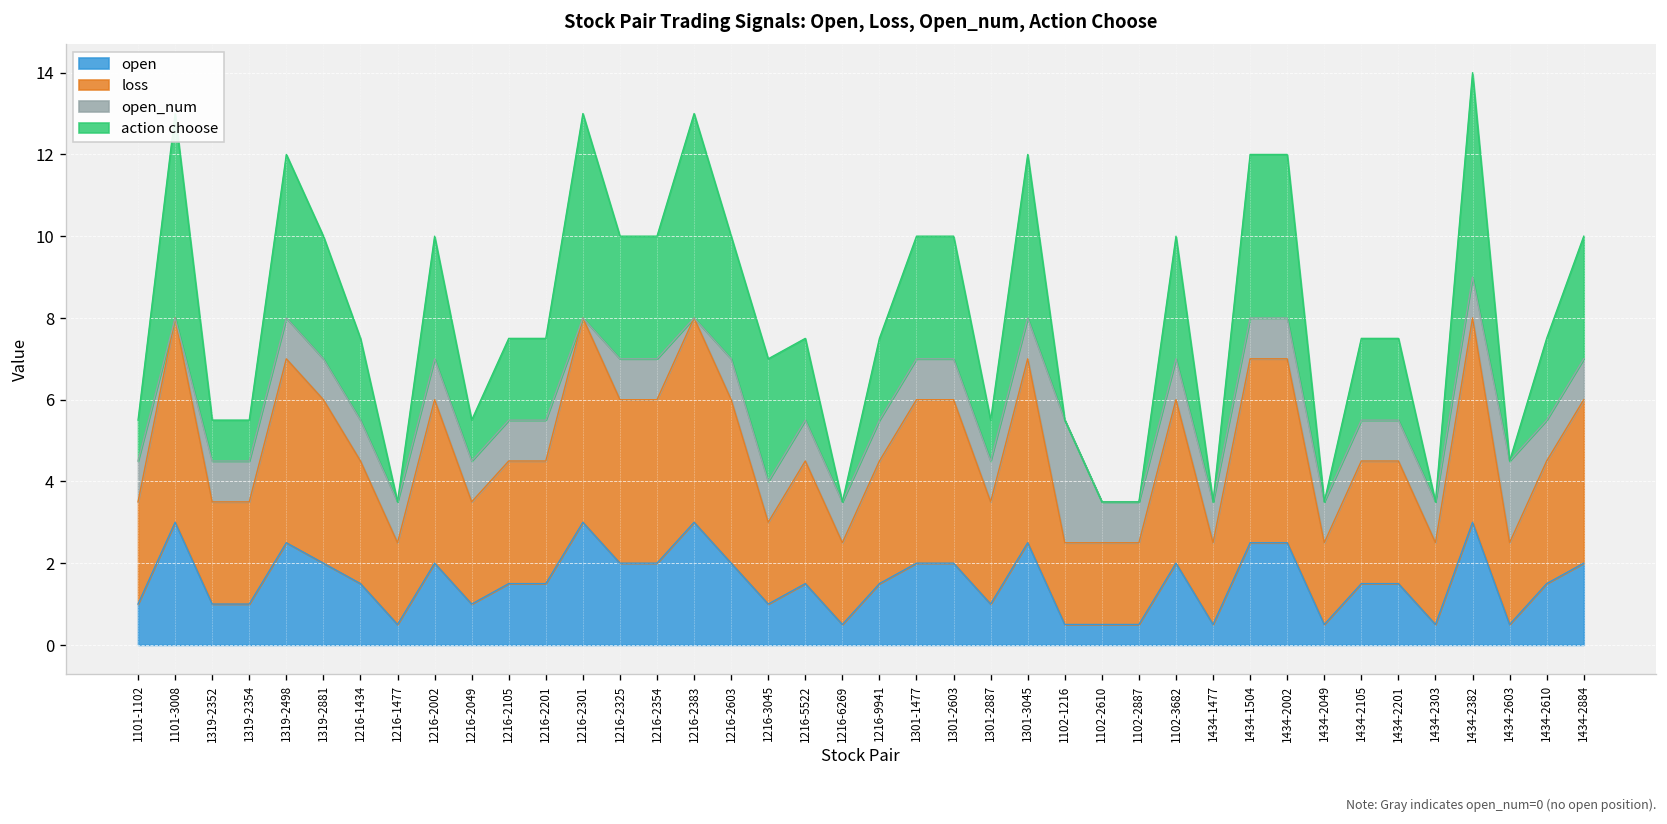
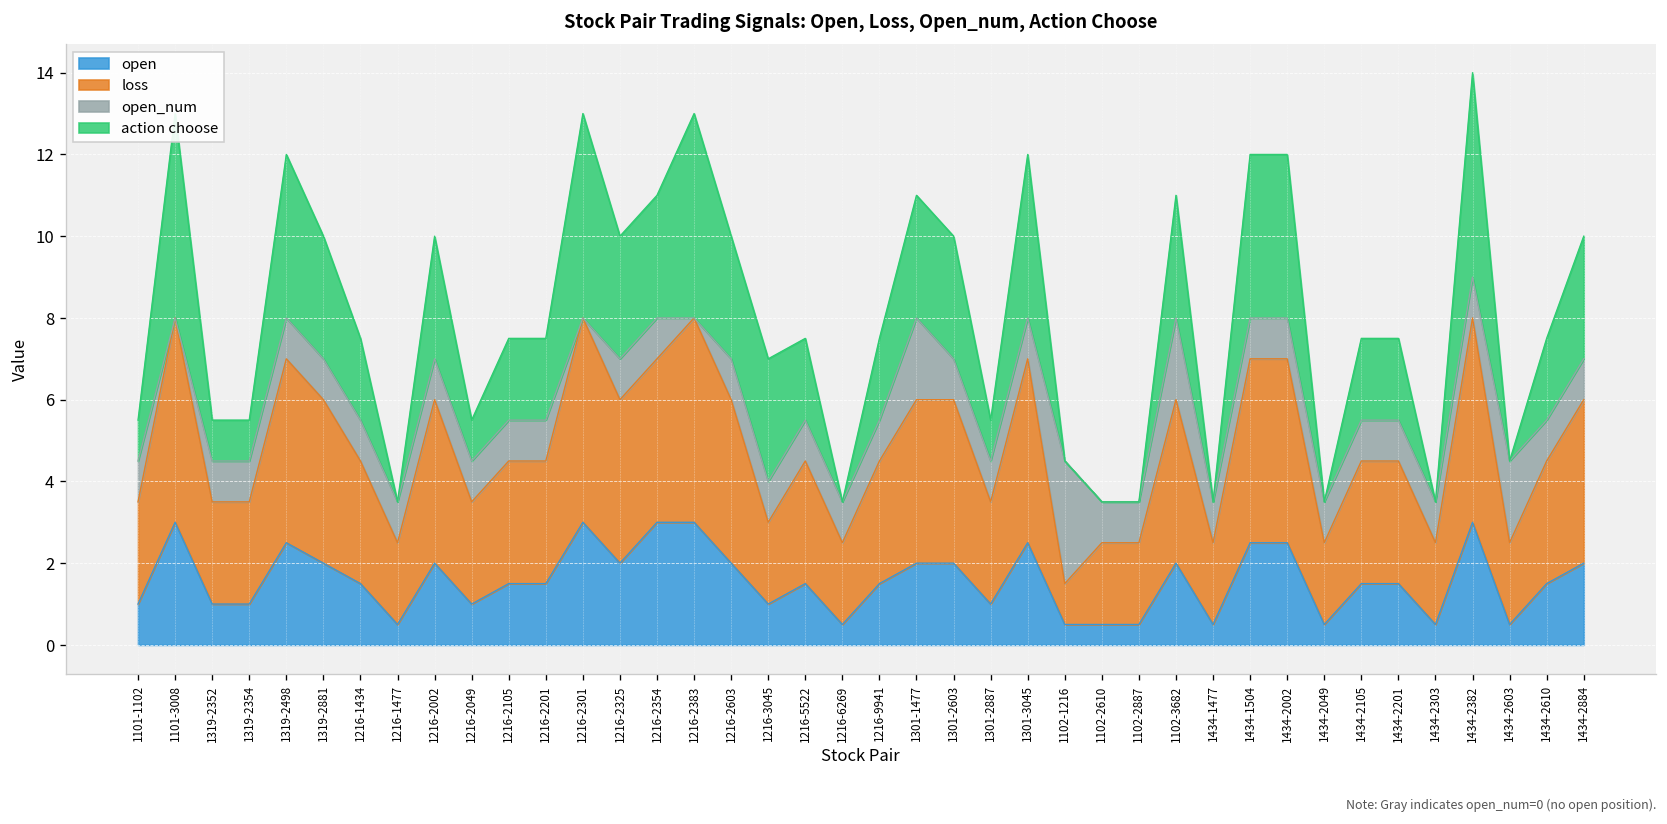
open, 1216-2354: 2 -> 3
open_num, 1301-1477: 1 -> 2
loss, 1102-1216: 2 -> 1
open_num, 1102-3682: 1 -> 2
